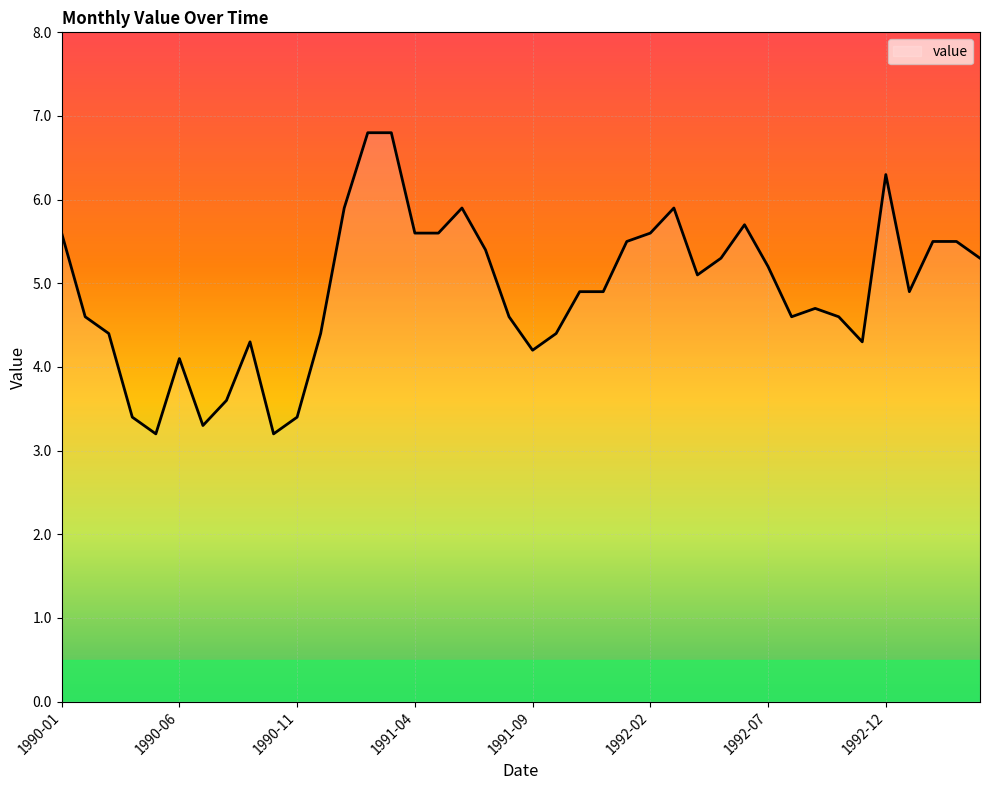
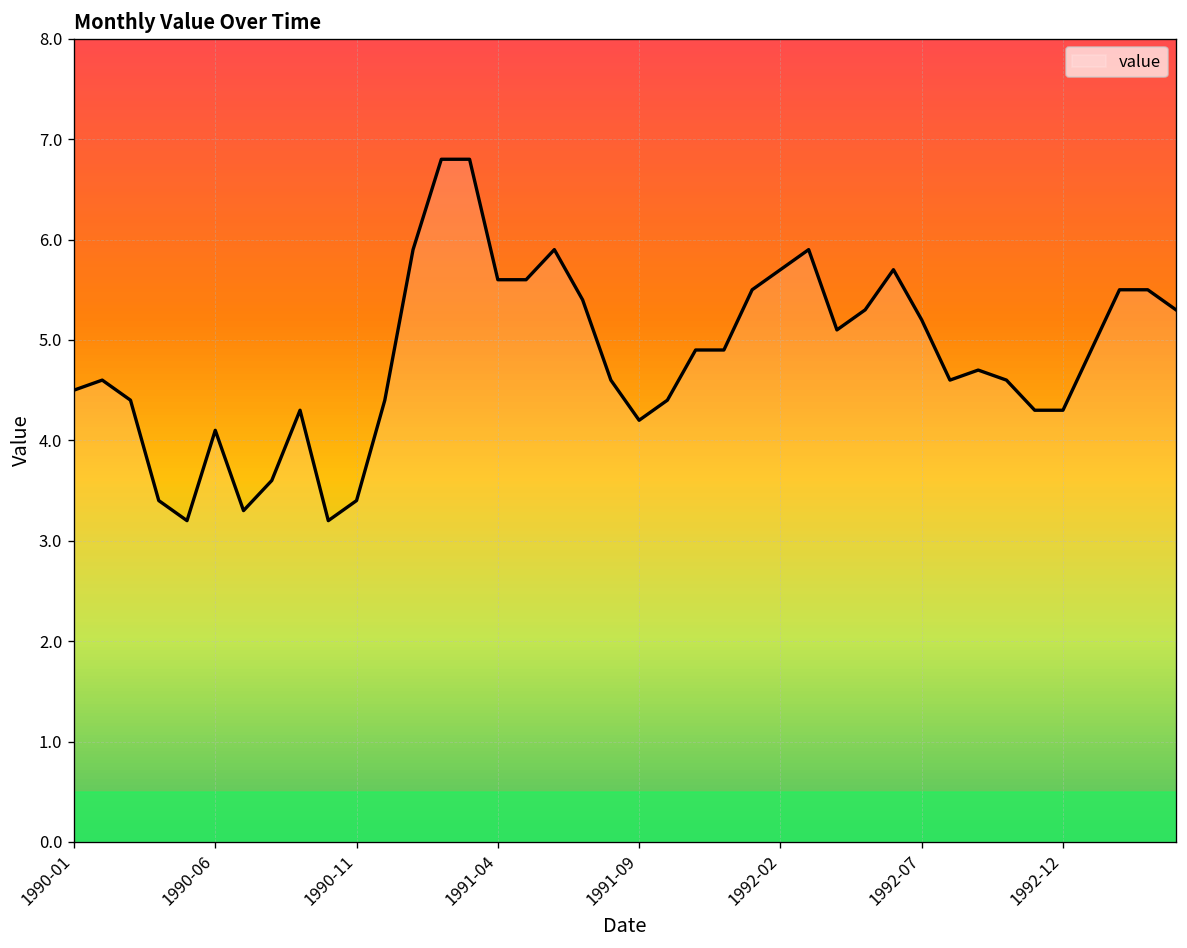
1990-01: 5.6 -> 4.5
1992-02: 5.6 -> 5.7
1992-12: 6.3 -> 4.3
